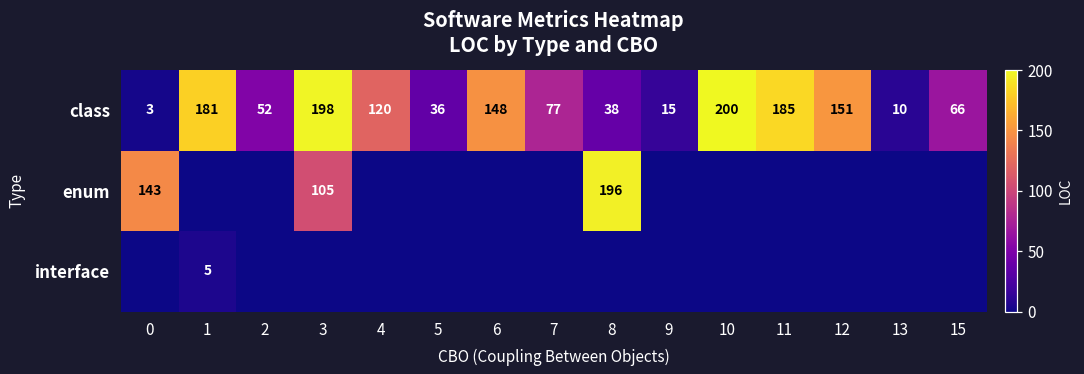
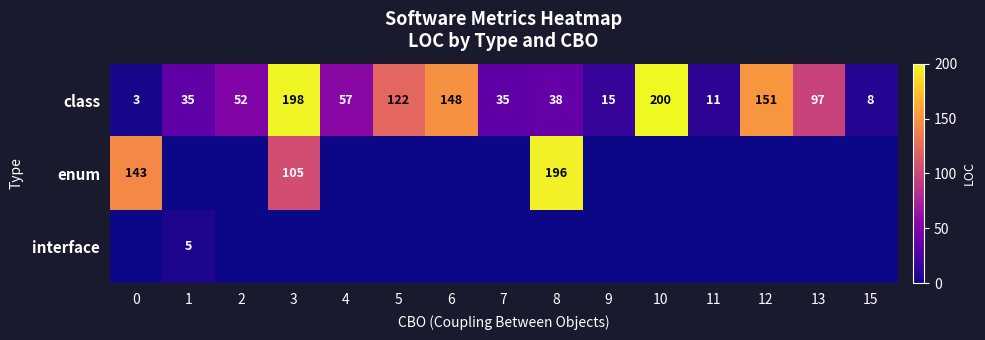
class, 1: 181 -> 35
class, 4: 120 -> 57
class, 5: 36 -> 122
class, 7: 77 -> 35
class, 11: 185 -> 11
class, 13: 10 -> 97
class, 15: 66 -> 8
